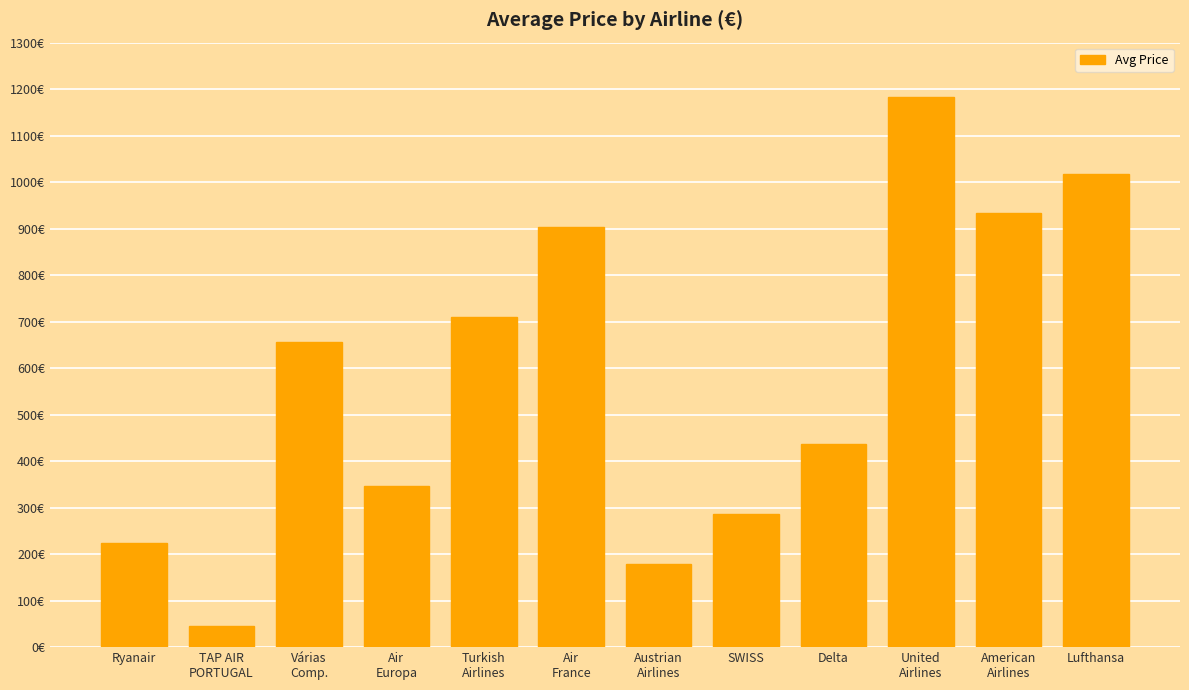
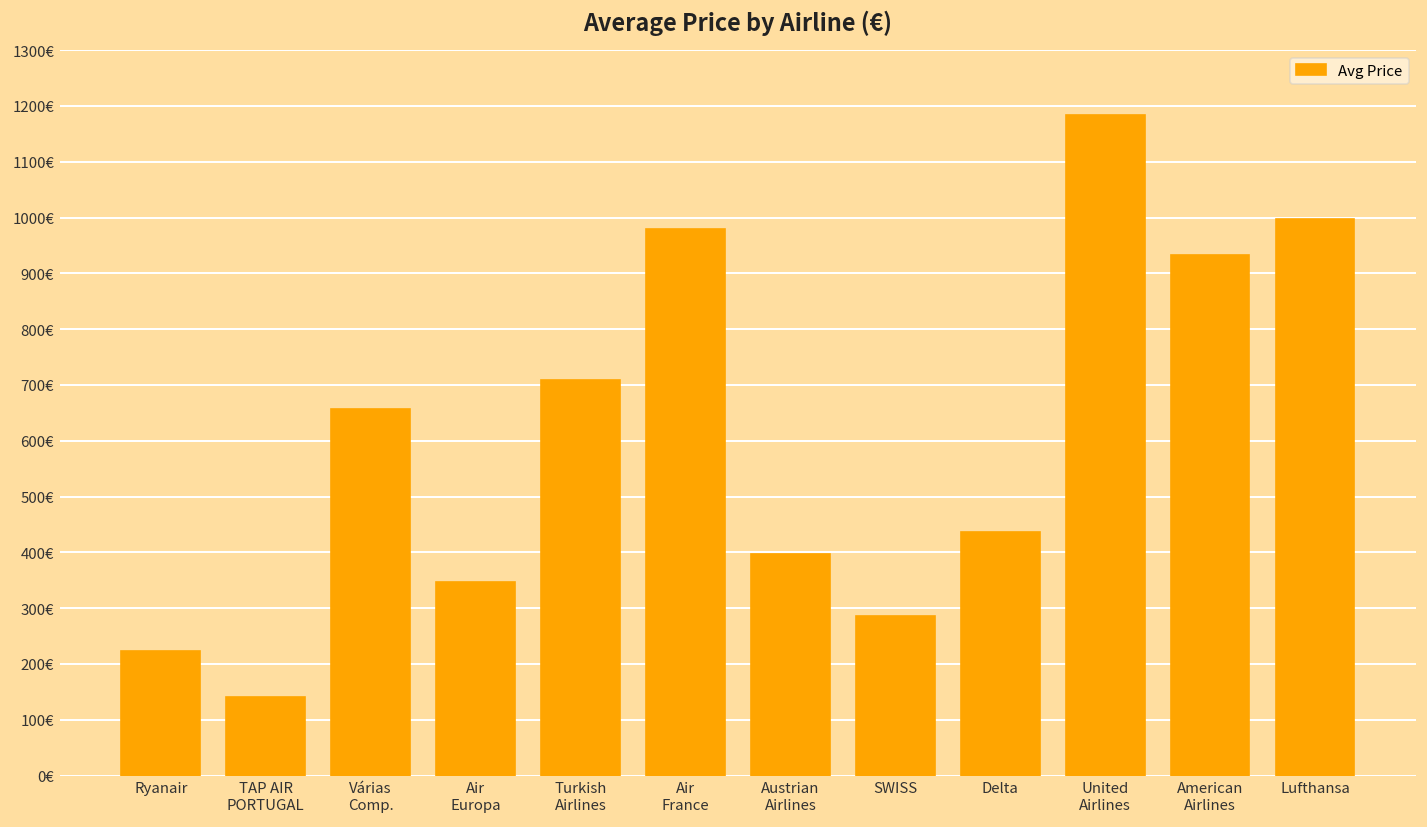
TAP AIR PORTUGAL: 40€ -> 140€
Air France: 900€ -> 980€
Austrian Airlines: 180€ -> 400€
Lufthansa: 1020€ -> 1000€
